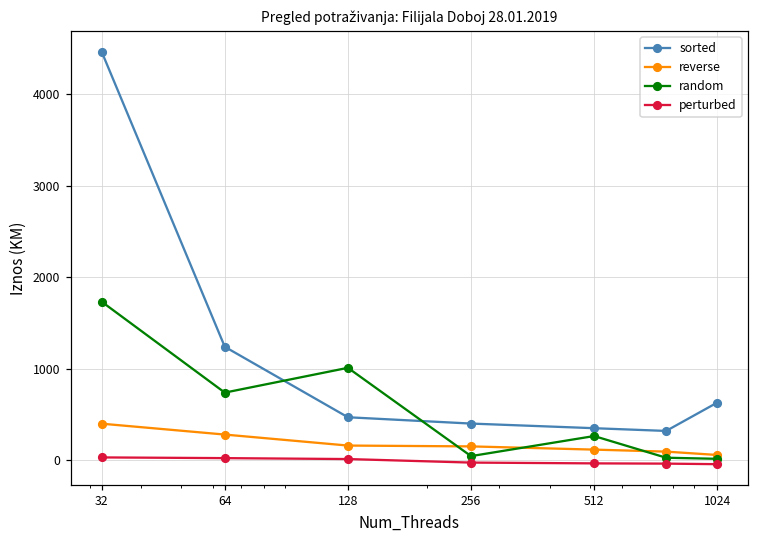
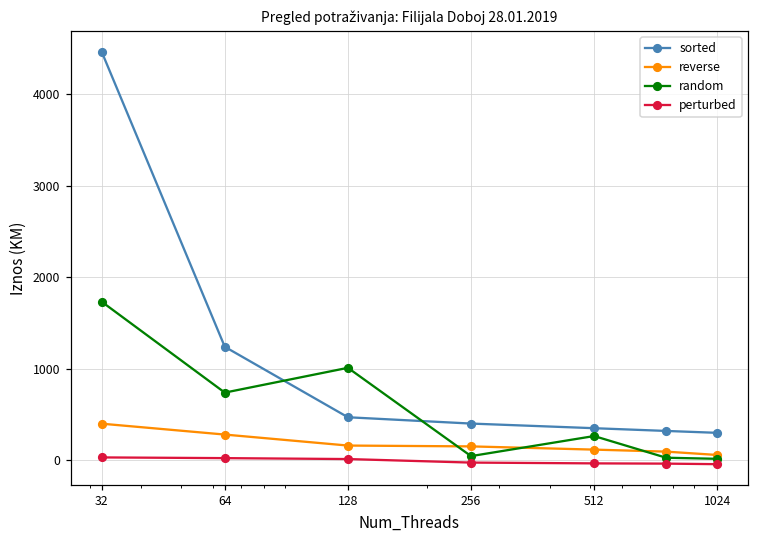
sorted, 1024: 600 -> 300
